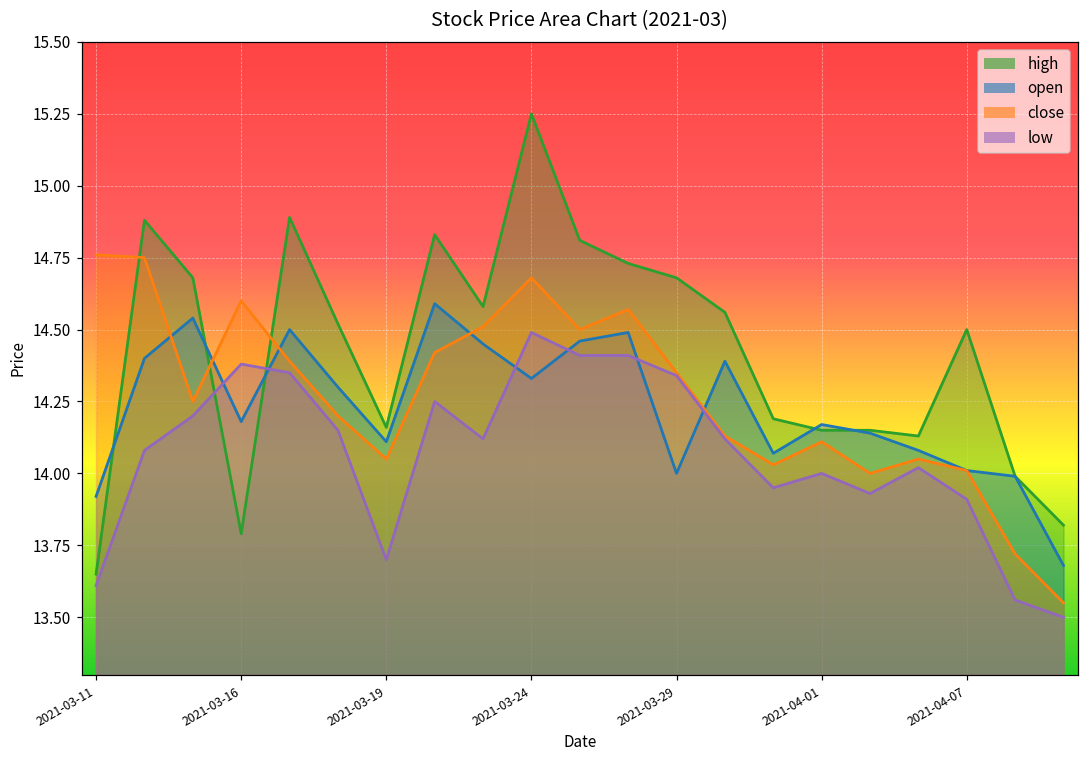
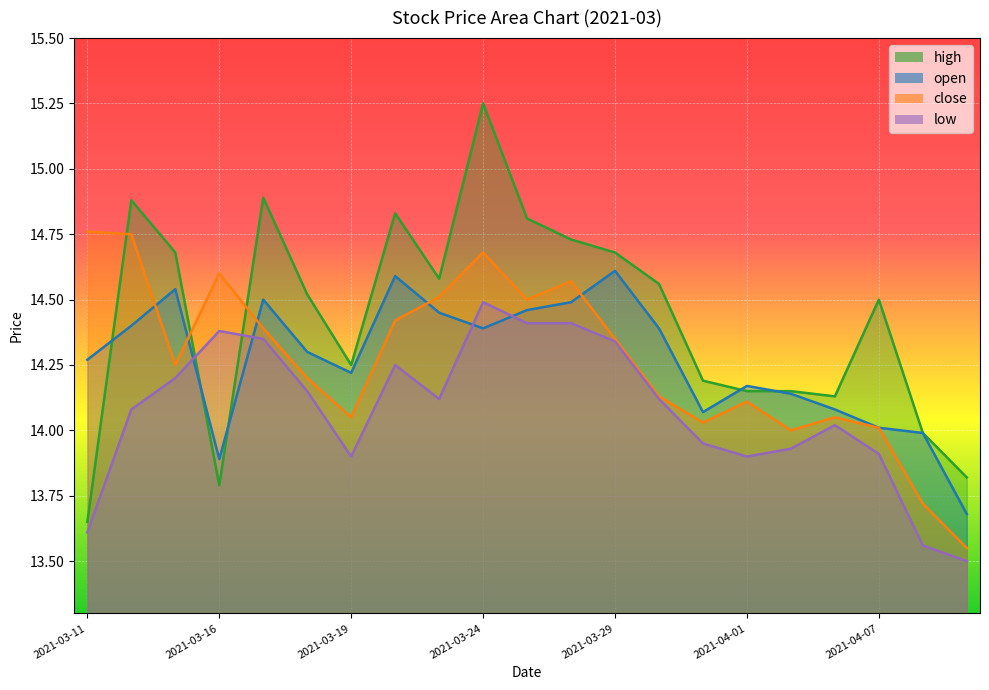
open, 2021-03-11: 13.92 -> 14.27
open, 2021-03-16: 14.18 -> 13.89
high, 2021-03-19: 14.16 -> 14.25
open, 2021-03-19: 14.11 -> 14.22
low, 2021-03-19: 13.7 -> 13.9
open, 2021-03-24: 14.33 -> 14.39
open, 2021-03-29: 14.00 -> 14.61
low, 2021-04-01: 14.0 -> 13.9
